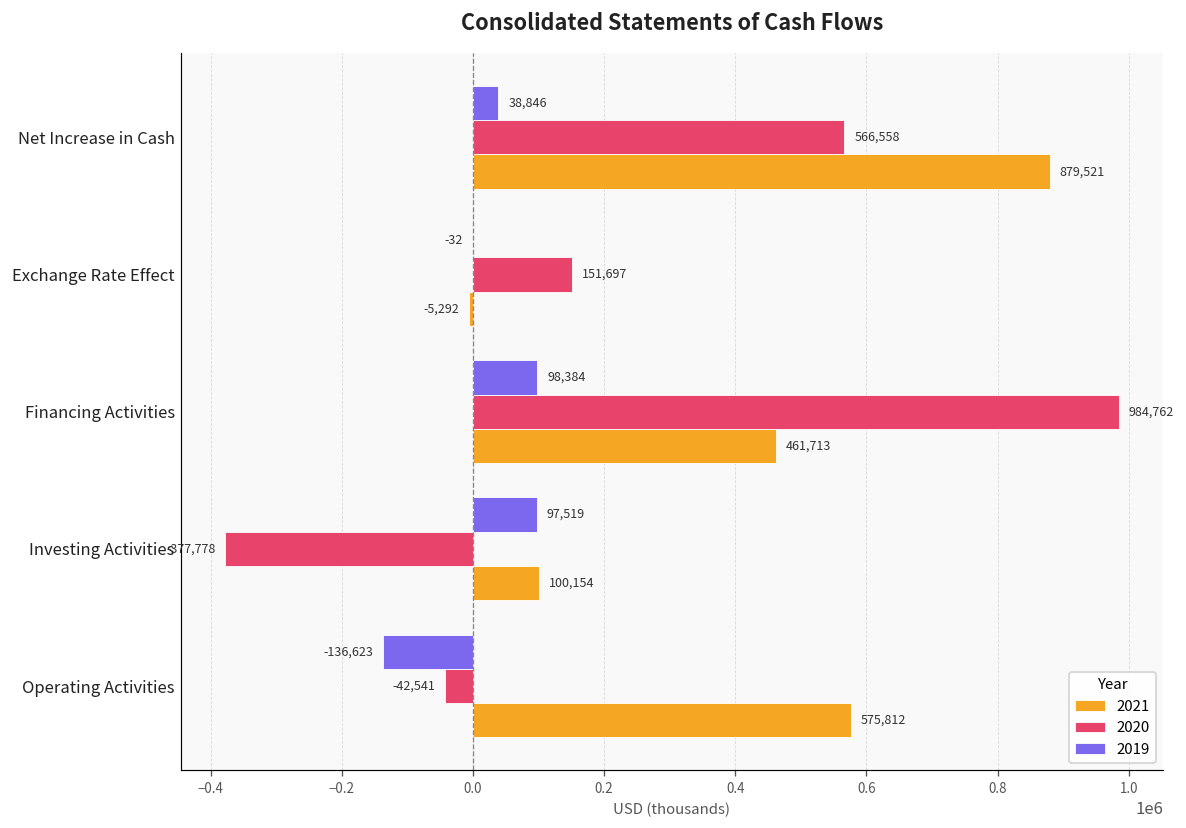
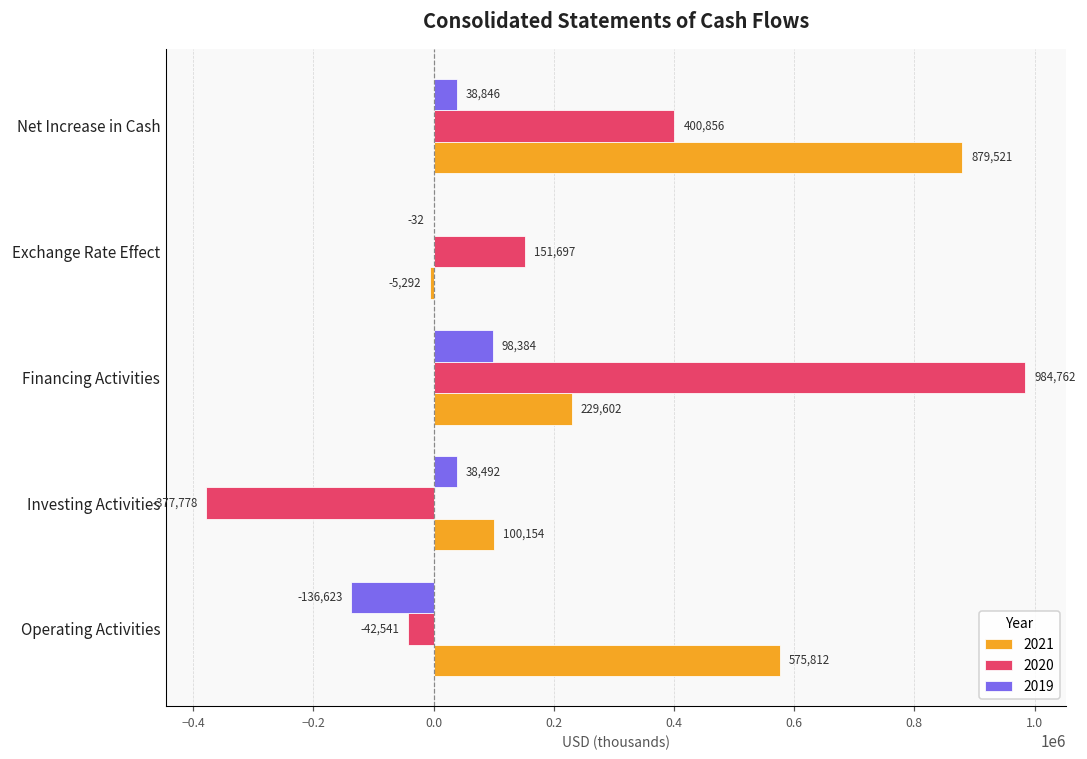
2020, Net Increase in Cash: 566,558 -> 400,856
2021, Financing Activities: 461,713 -> 229,602
2019, Investing Activities: 97,519 -> 38,492
